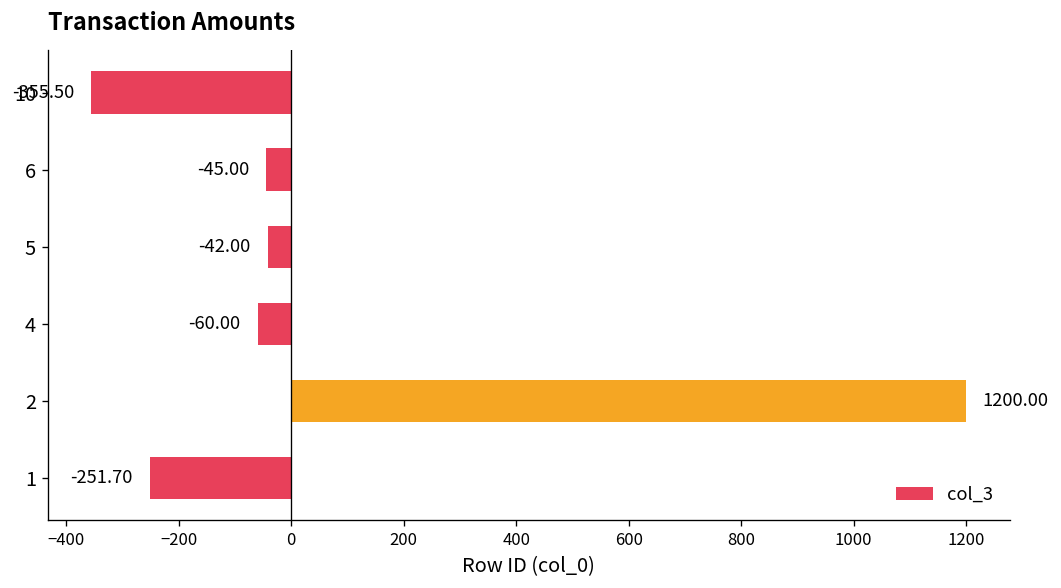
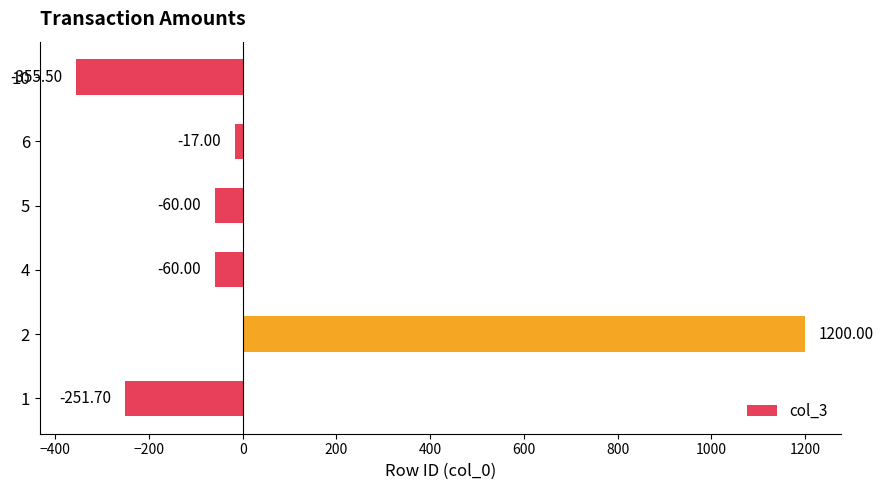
6: -45.00 -> -17.00
5: -42.00 -> -60.00
